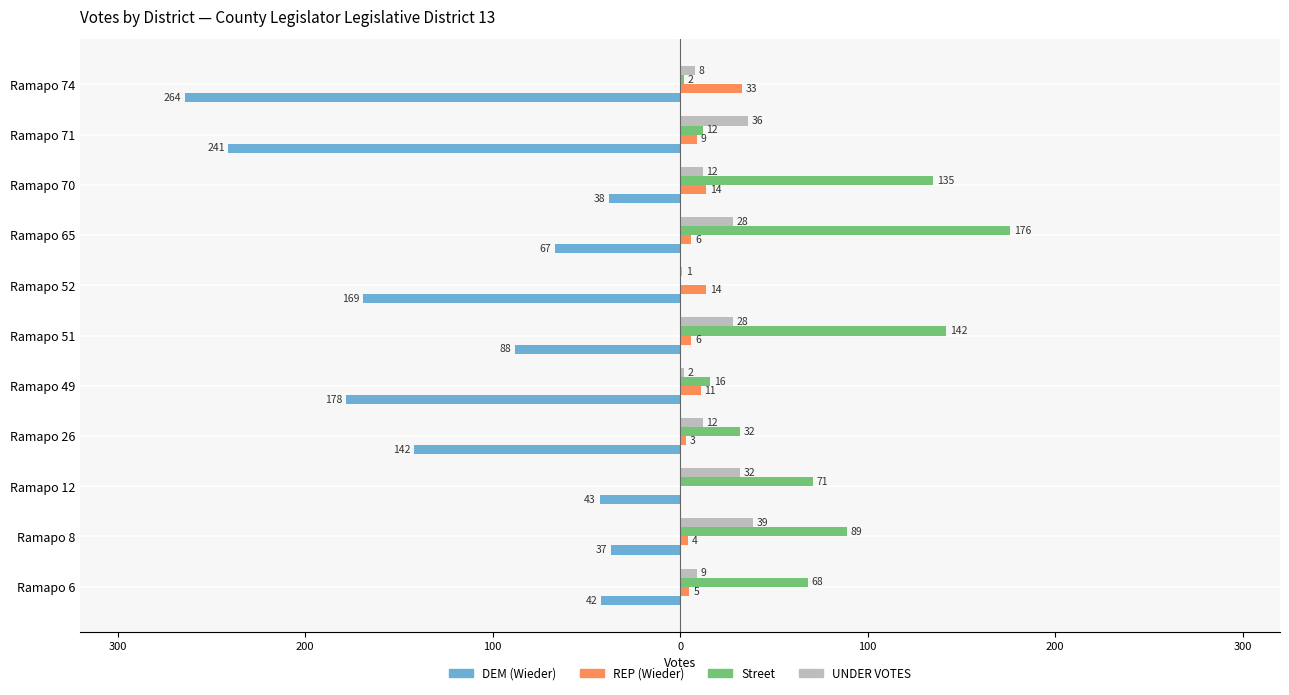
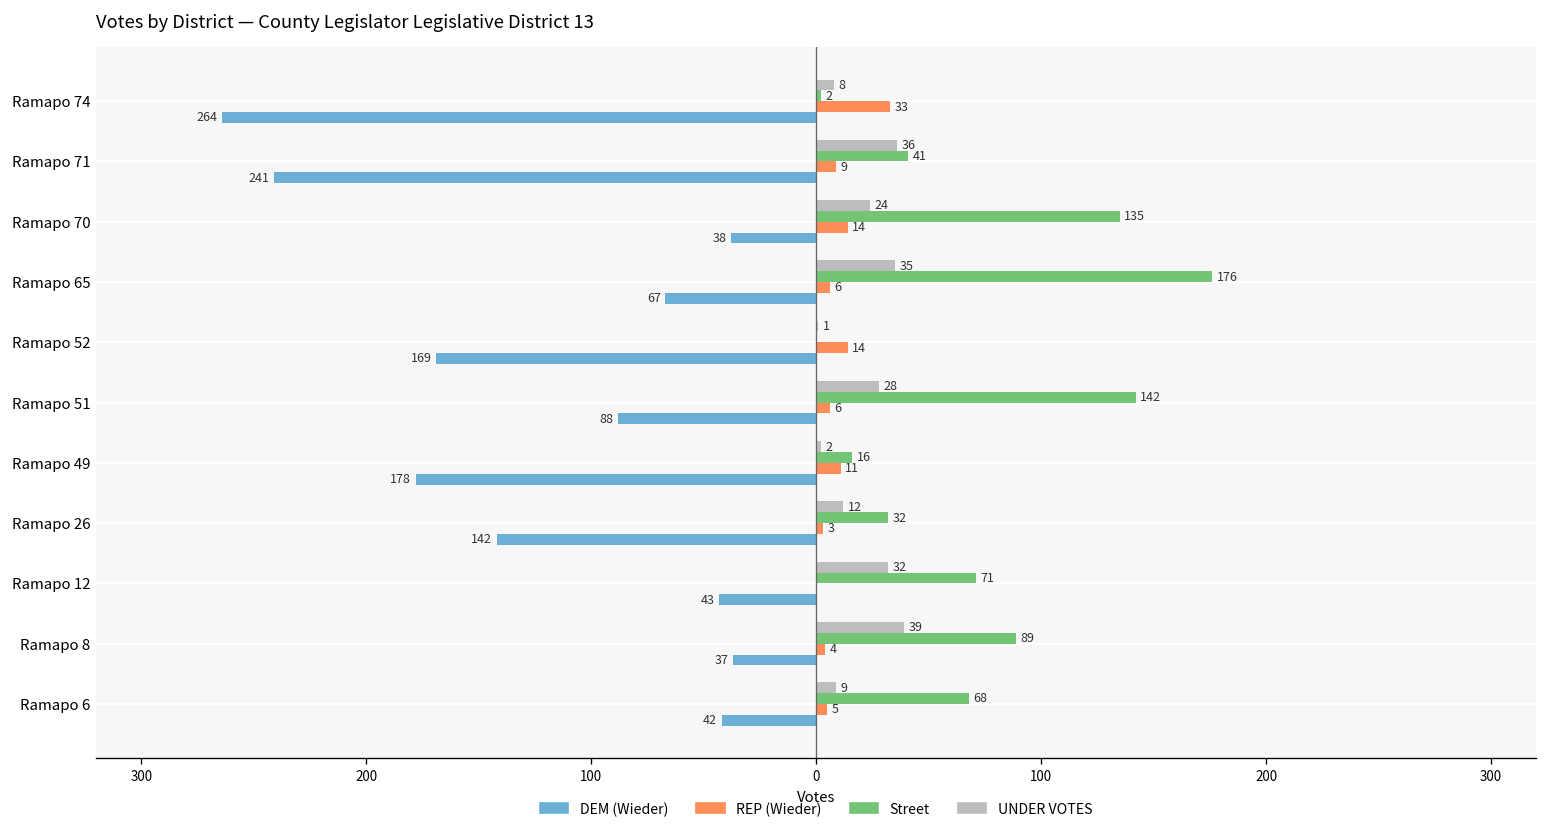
Street, Ramapo 71: 12 -> 41
UNDER VOTES, Ramapo 70: 12 -> 24
UNDER VOTES, Ramapo 65: 28 -> 35
